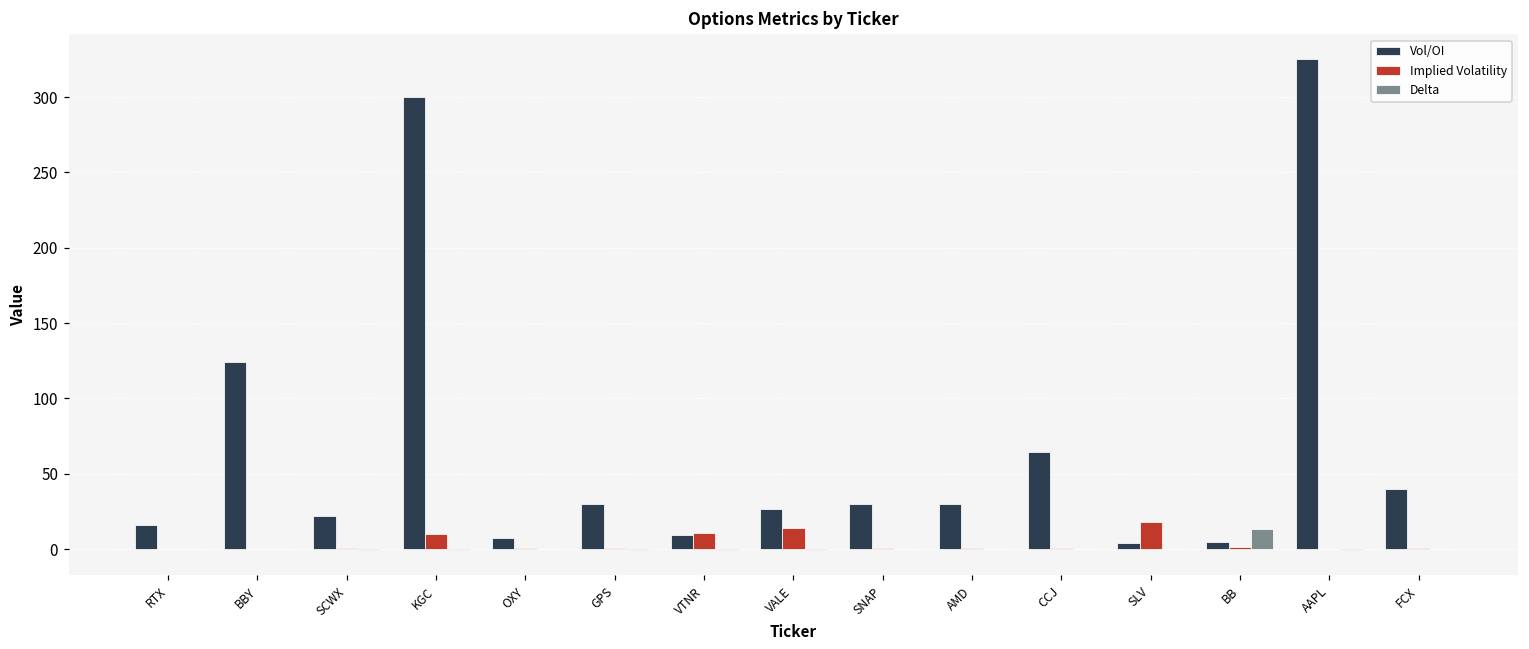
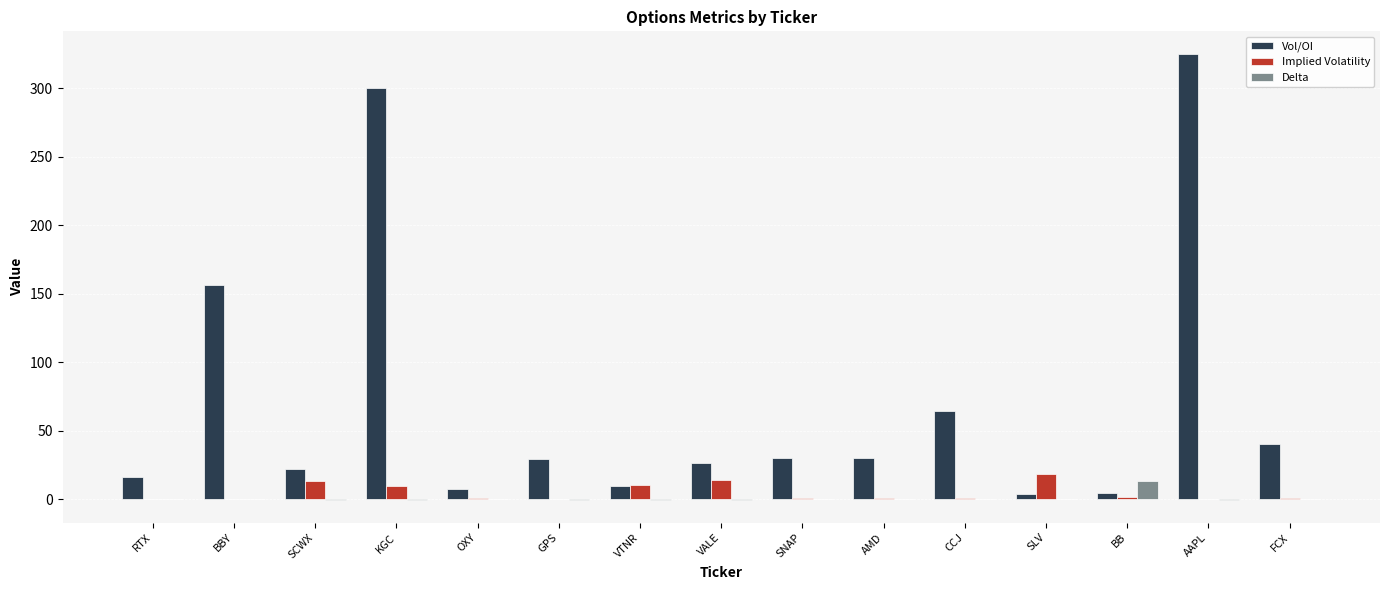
Vol/OI, BBY: 124 -> 156
Implied Volatility, SCWX: 1 -> 13
